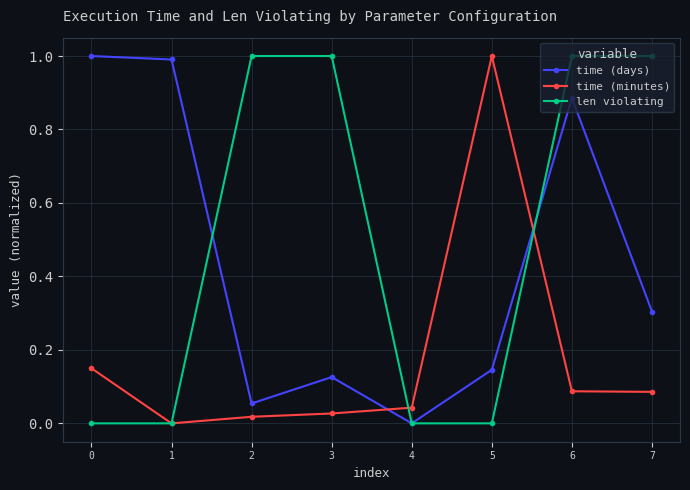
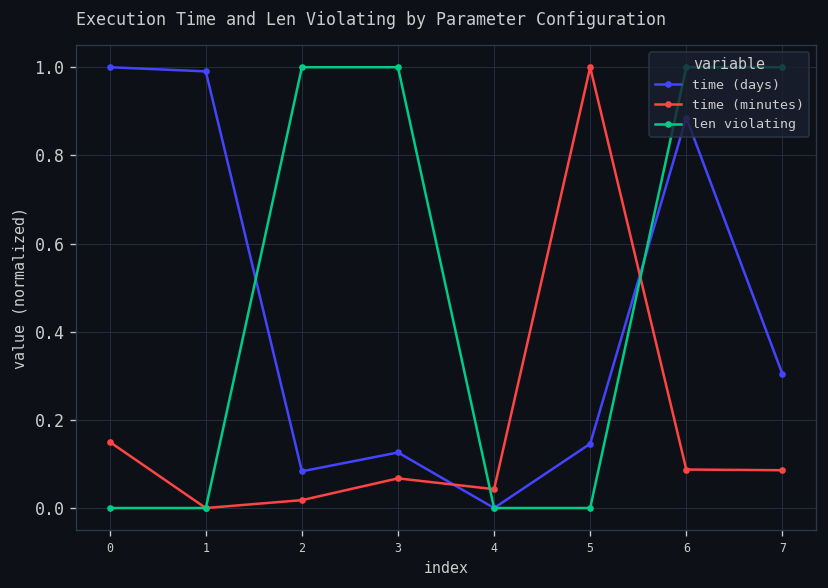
time (days), 2: 0.05 -> 0.08
time (minutes), 3: 0.03 -> 0.07
